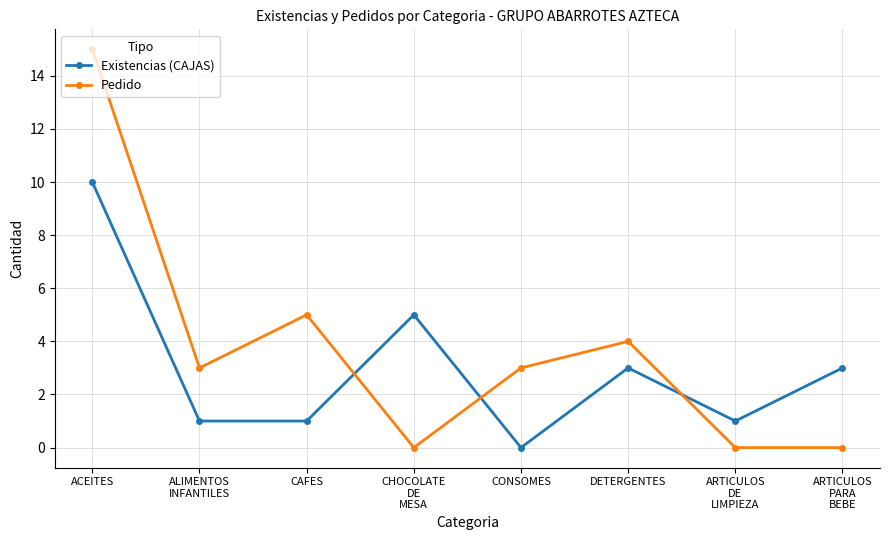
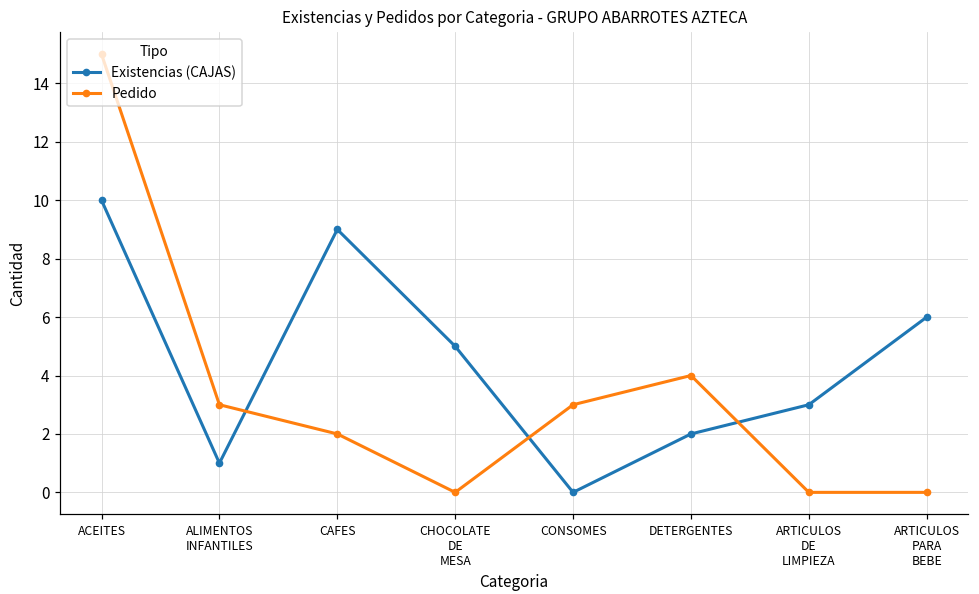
Existencias (CAJAS), CAFES: 1 -> 9
Pedido, CAFES: 5 -> 2
Existencias (CAJAS), DETERGENTES: 3 -> 2
Existencias (CAJAS), ARTICULOS DE LIMPIEZA: 1 -> 3
Existencias (CAJAS), ARTICULOS PARA BEBE: 3 -> 6
